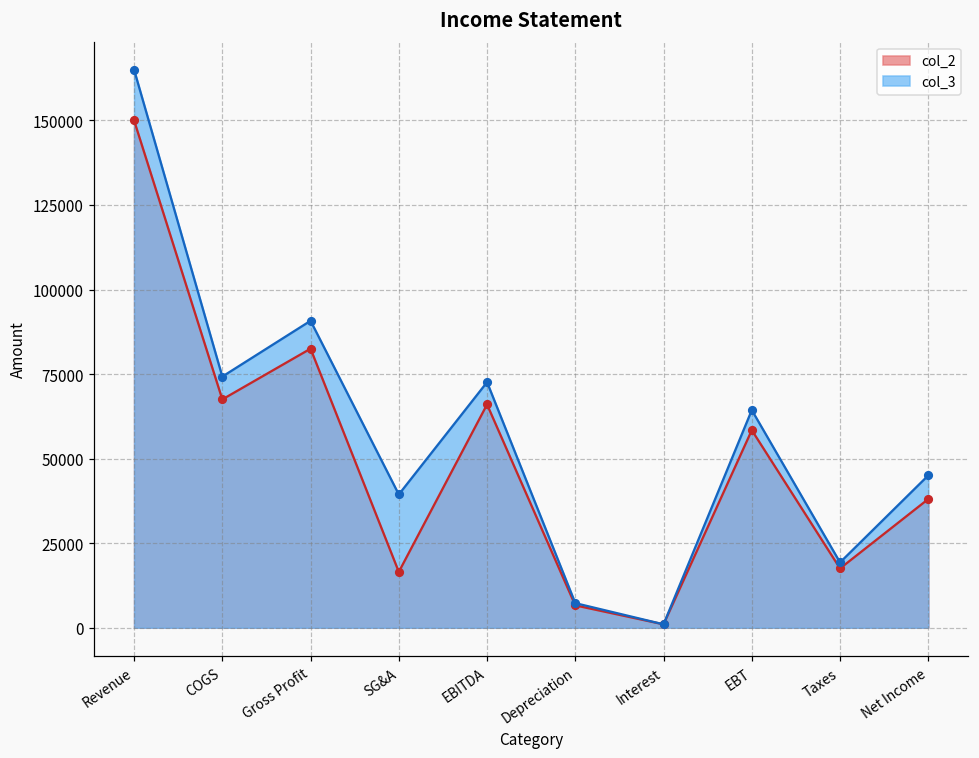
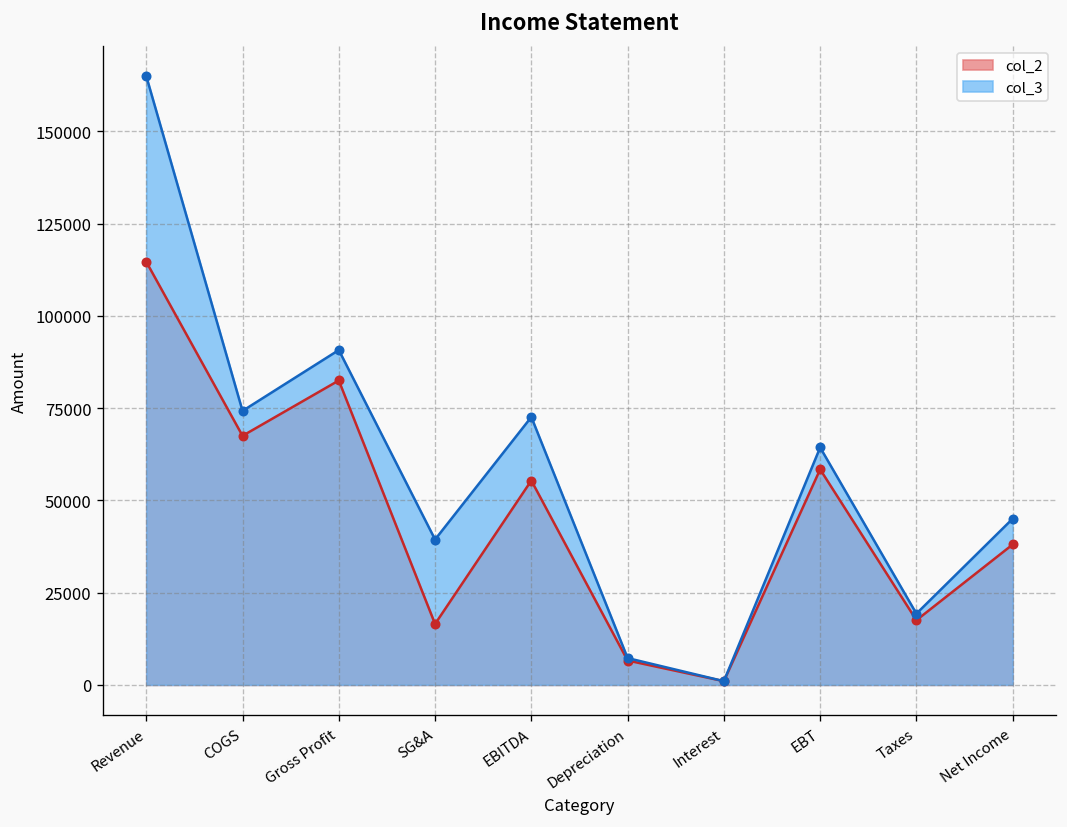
col_2, Revenue: 150000 -> 115000
col_2, EBITDA: 66000 -> 55000
